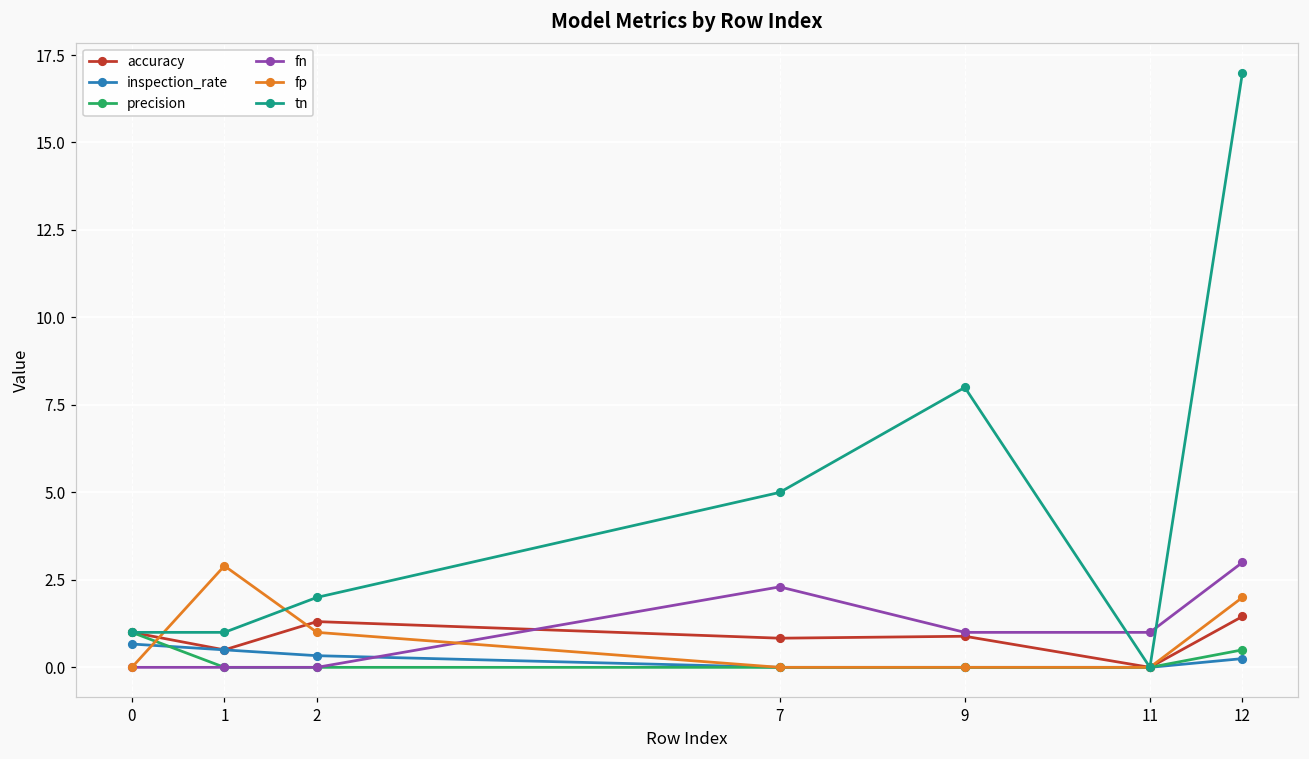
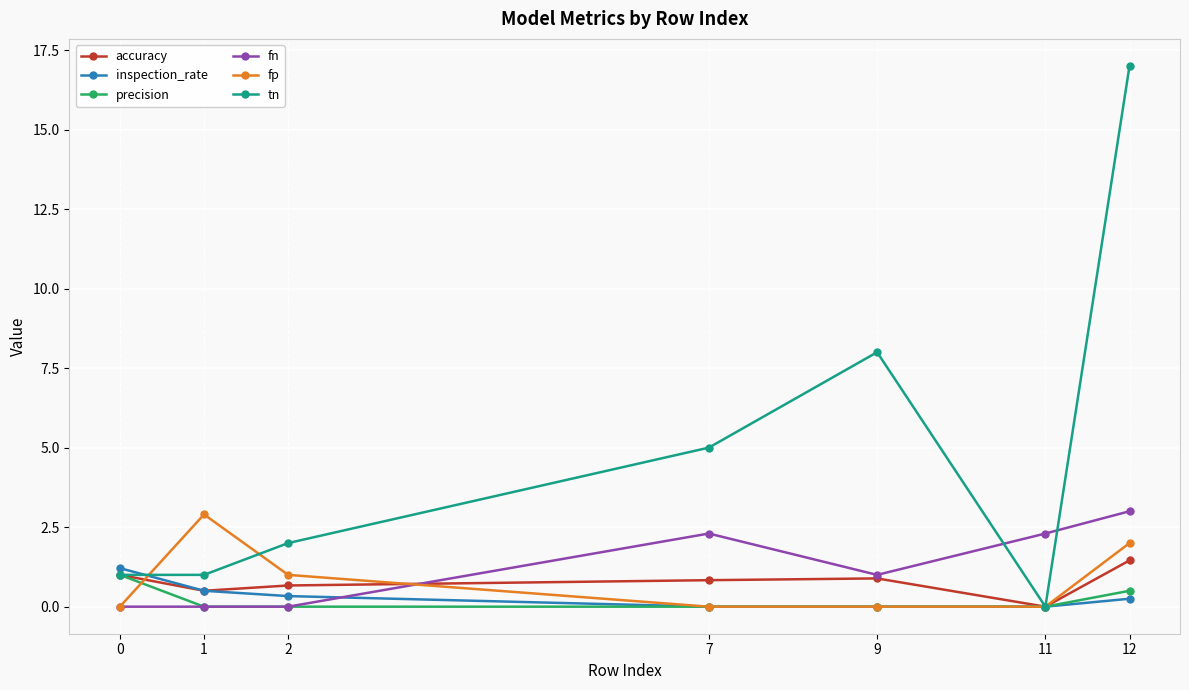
inspection_rate, 0: 0.7 -> 1.2
accuracy, 2: 1.3 -> 0.7
fn, 11: 1.0 -> 2.3
